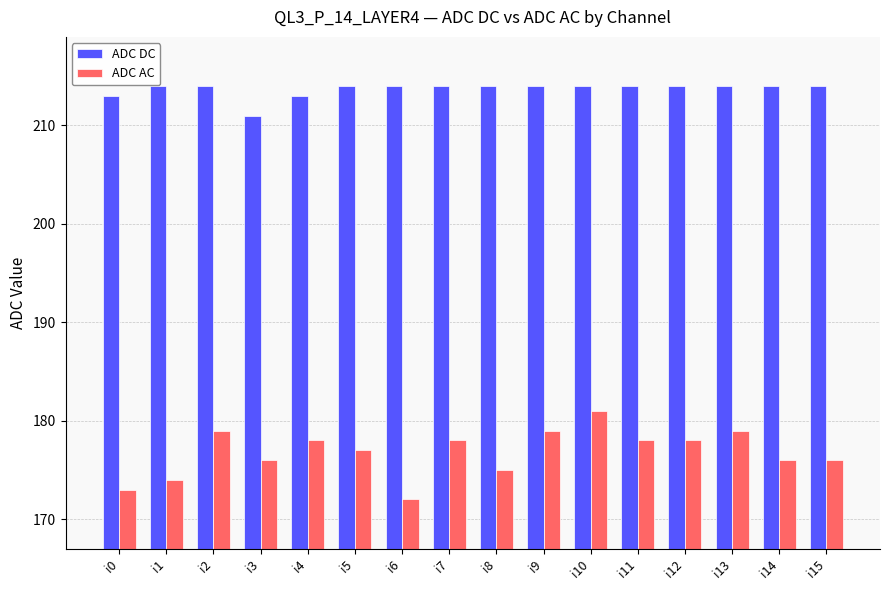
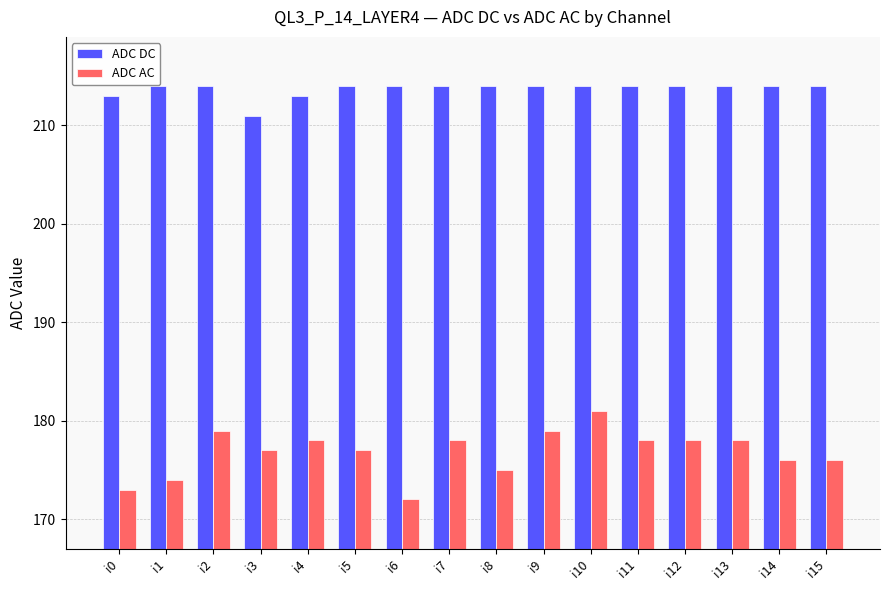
ADC AC, i3: 176 -> 177
ADC AC, i13: 179 -> 178
